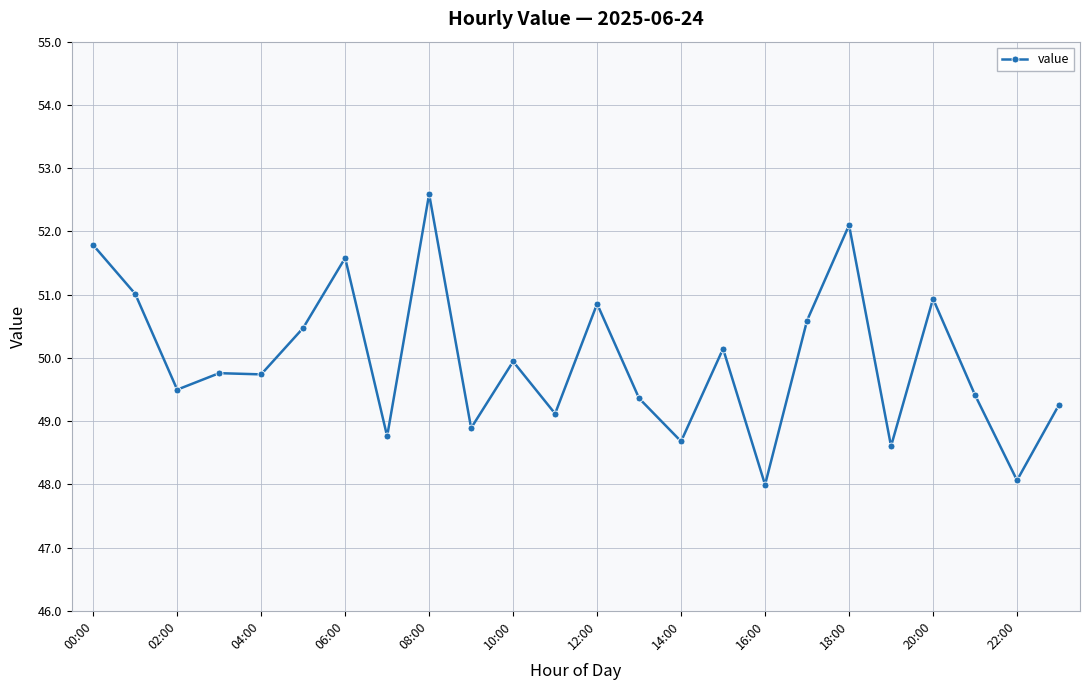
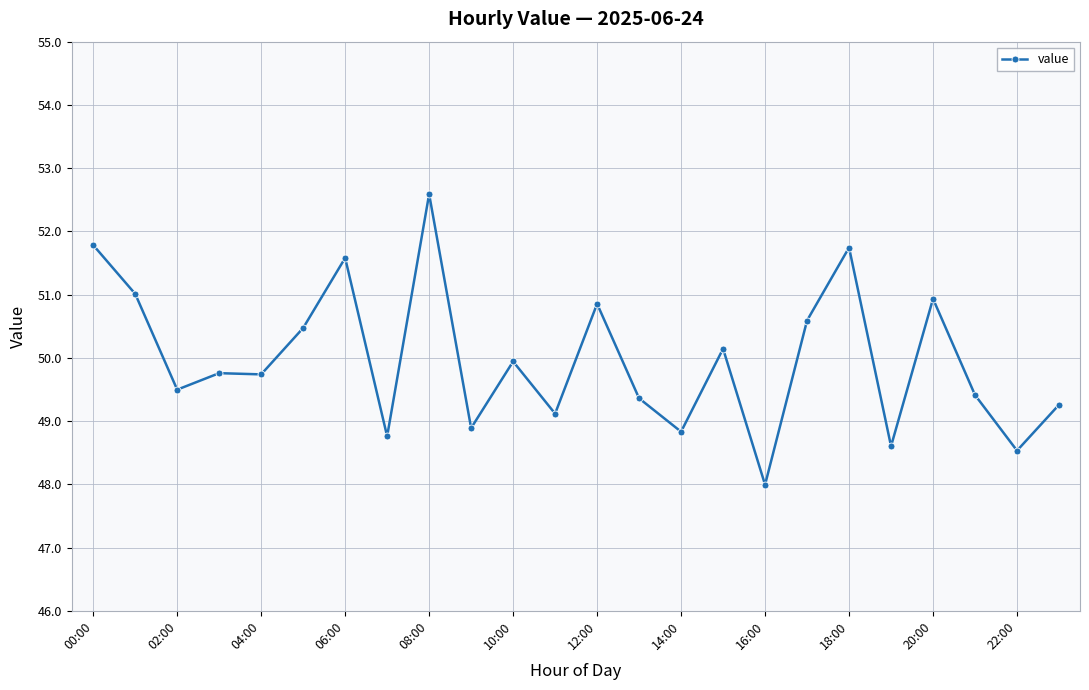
14:00: 48.7 -> 48.8
18:00: 52.1 -> 51.7
22:00: 48.1 -> 48.5
